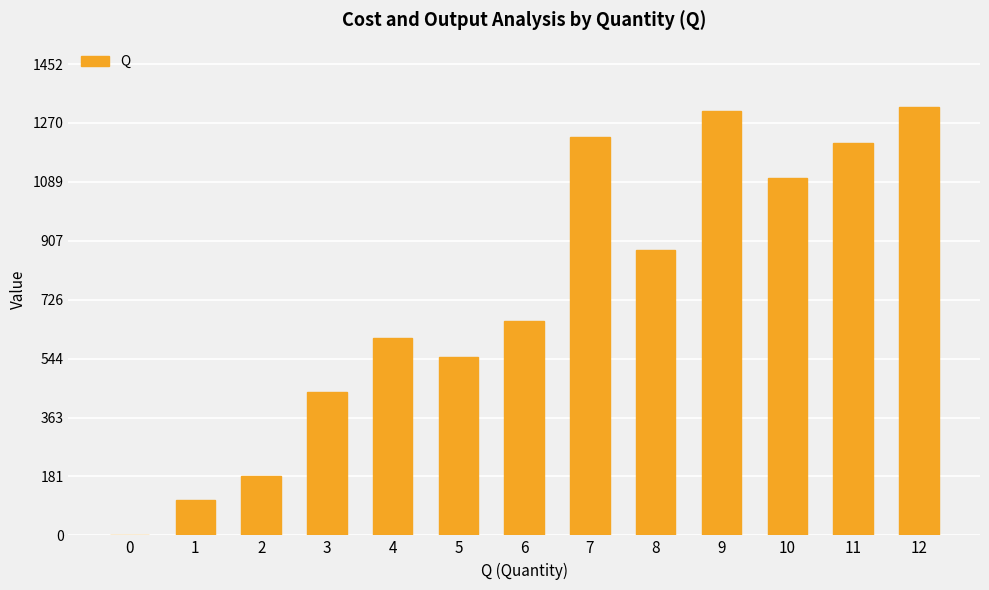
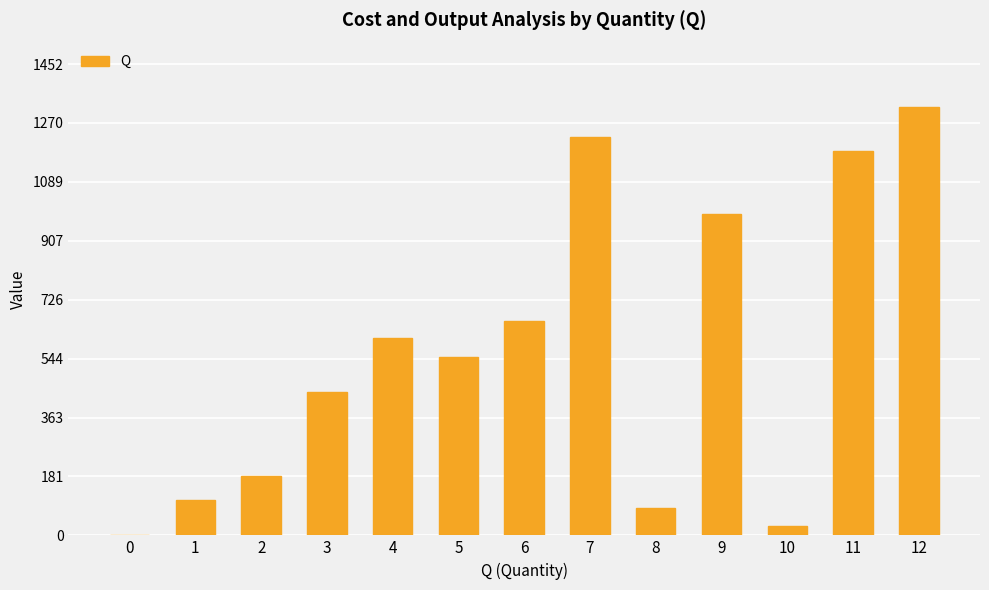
8: 880 -> 90
9: 1310 -> 990
10: 1100 -> 30
11: 1210 -> 1180
